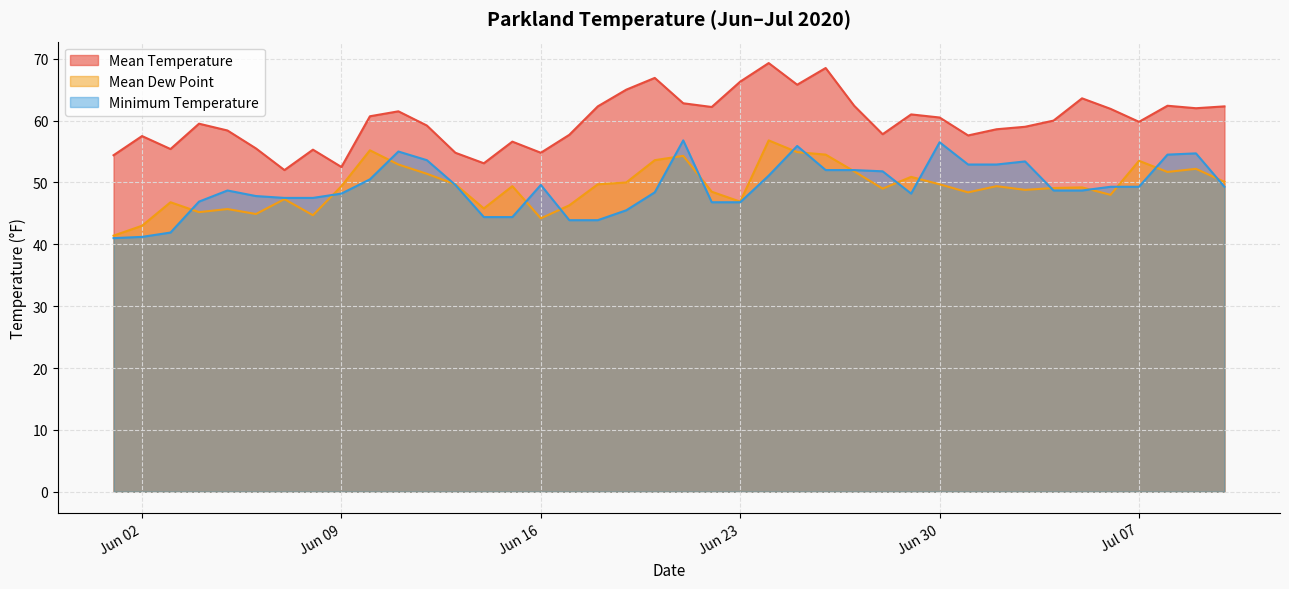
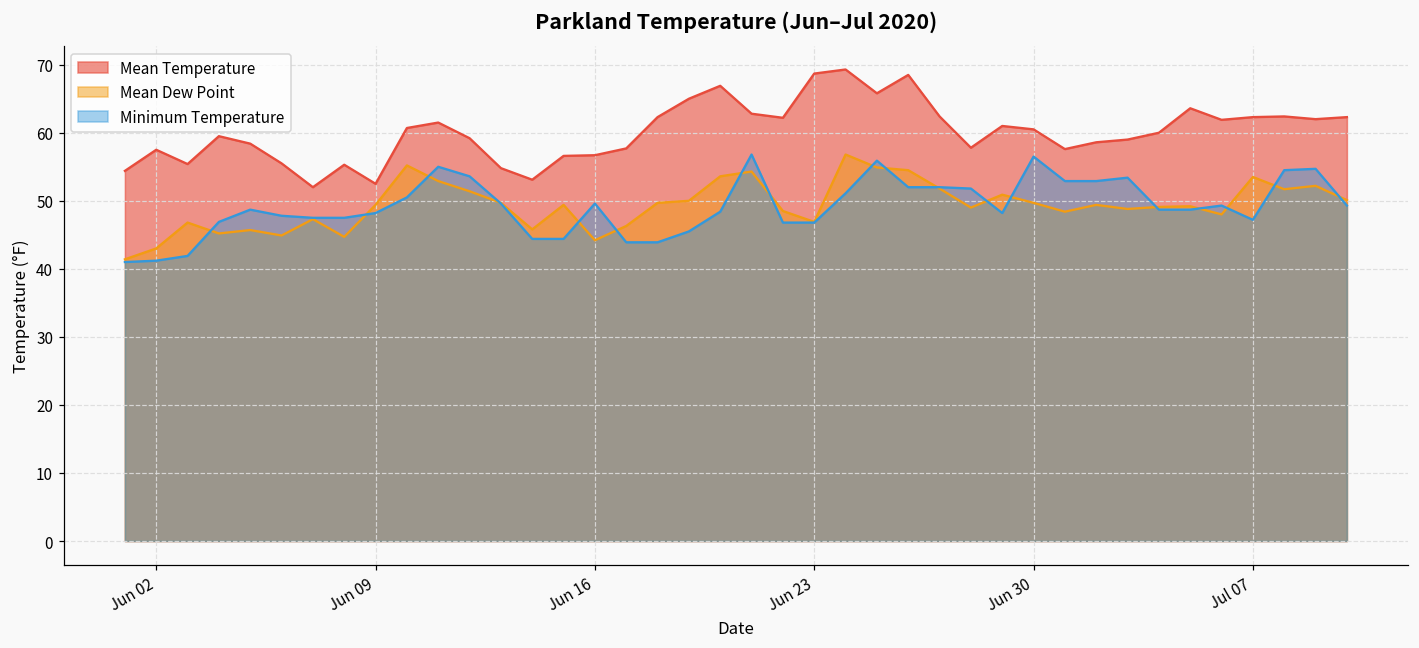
Mean Temperature, Jun 16: 55 -> 57
Mean Temperature, Jun 23: 66 -> 69
Mean Temperature, Jul 07: 60 -> 62
Minimum Temperature, Jul 07: 49 -> 47
